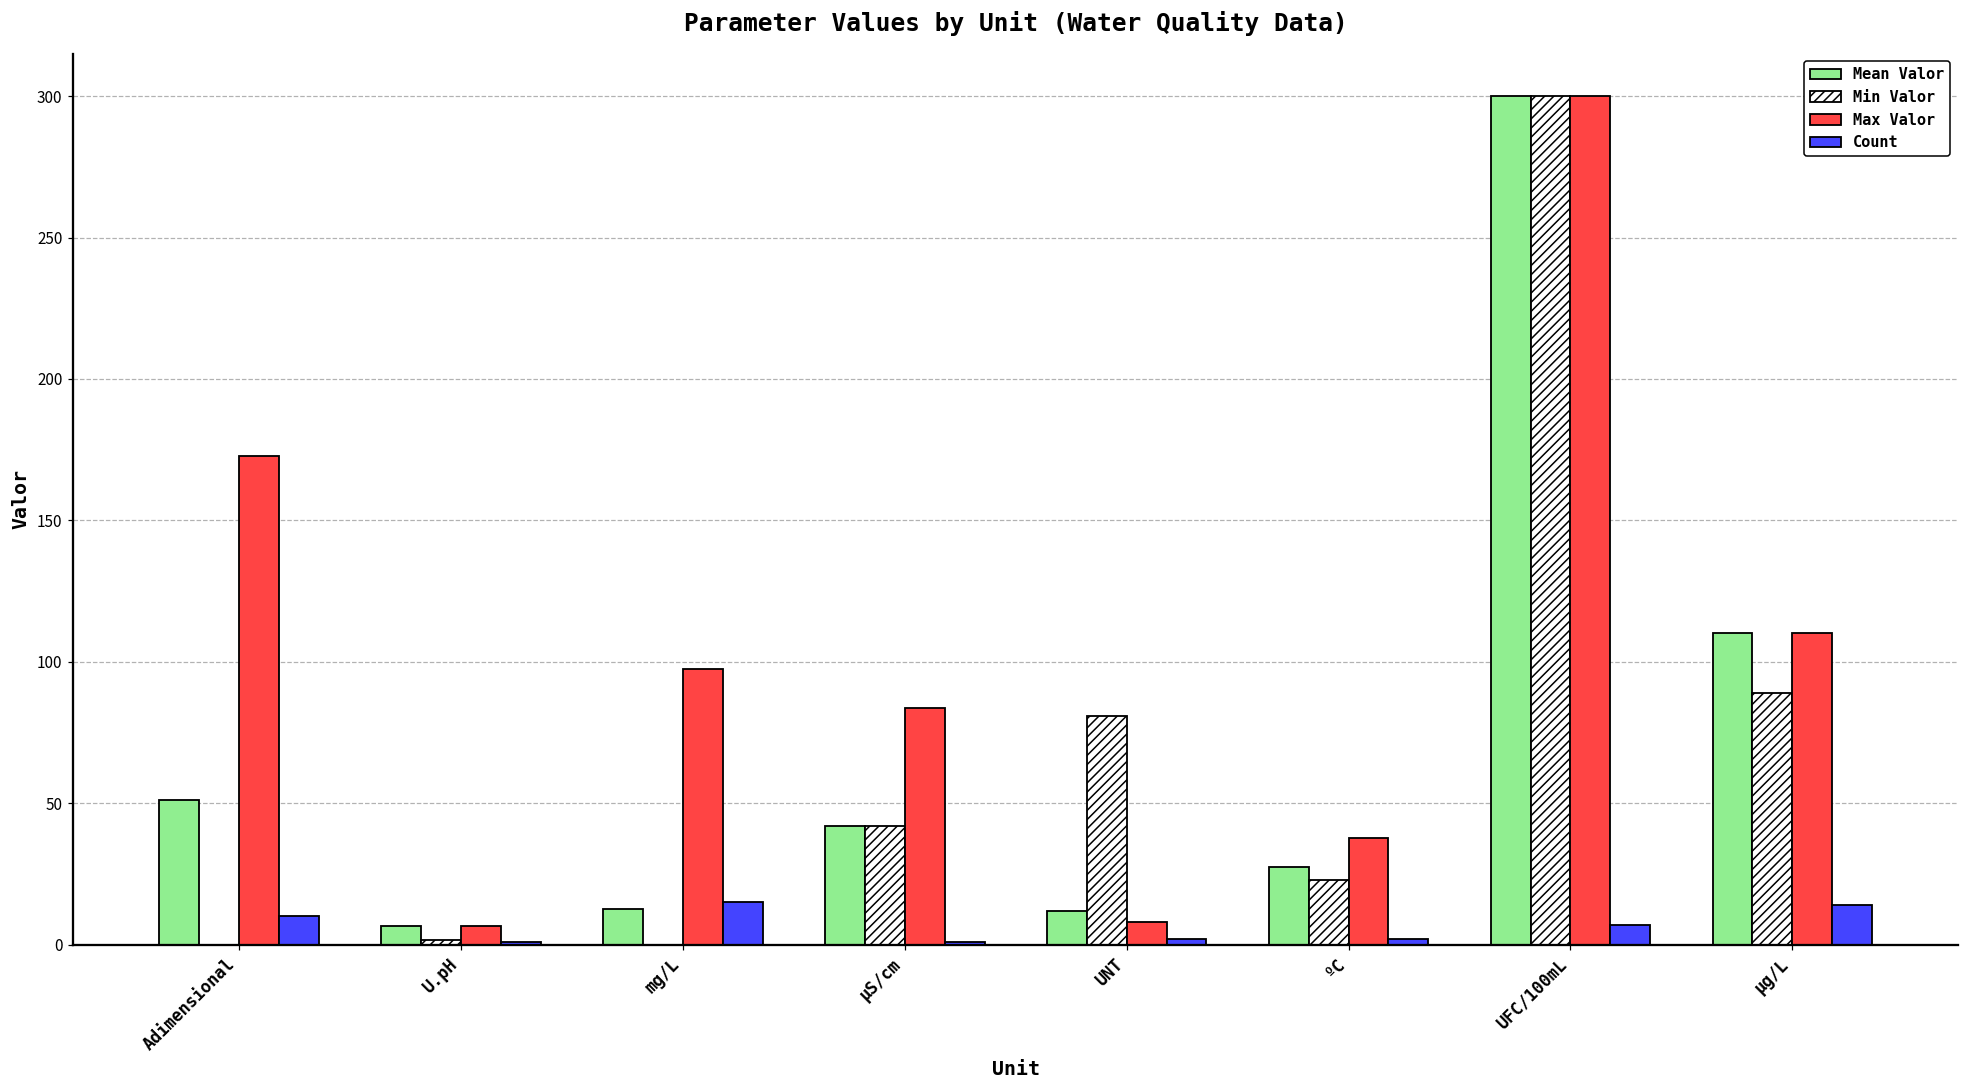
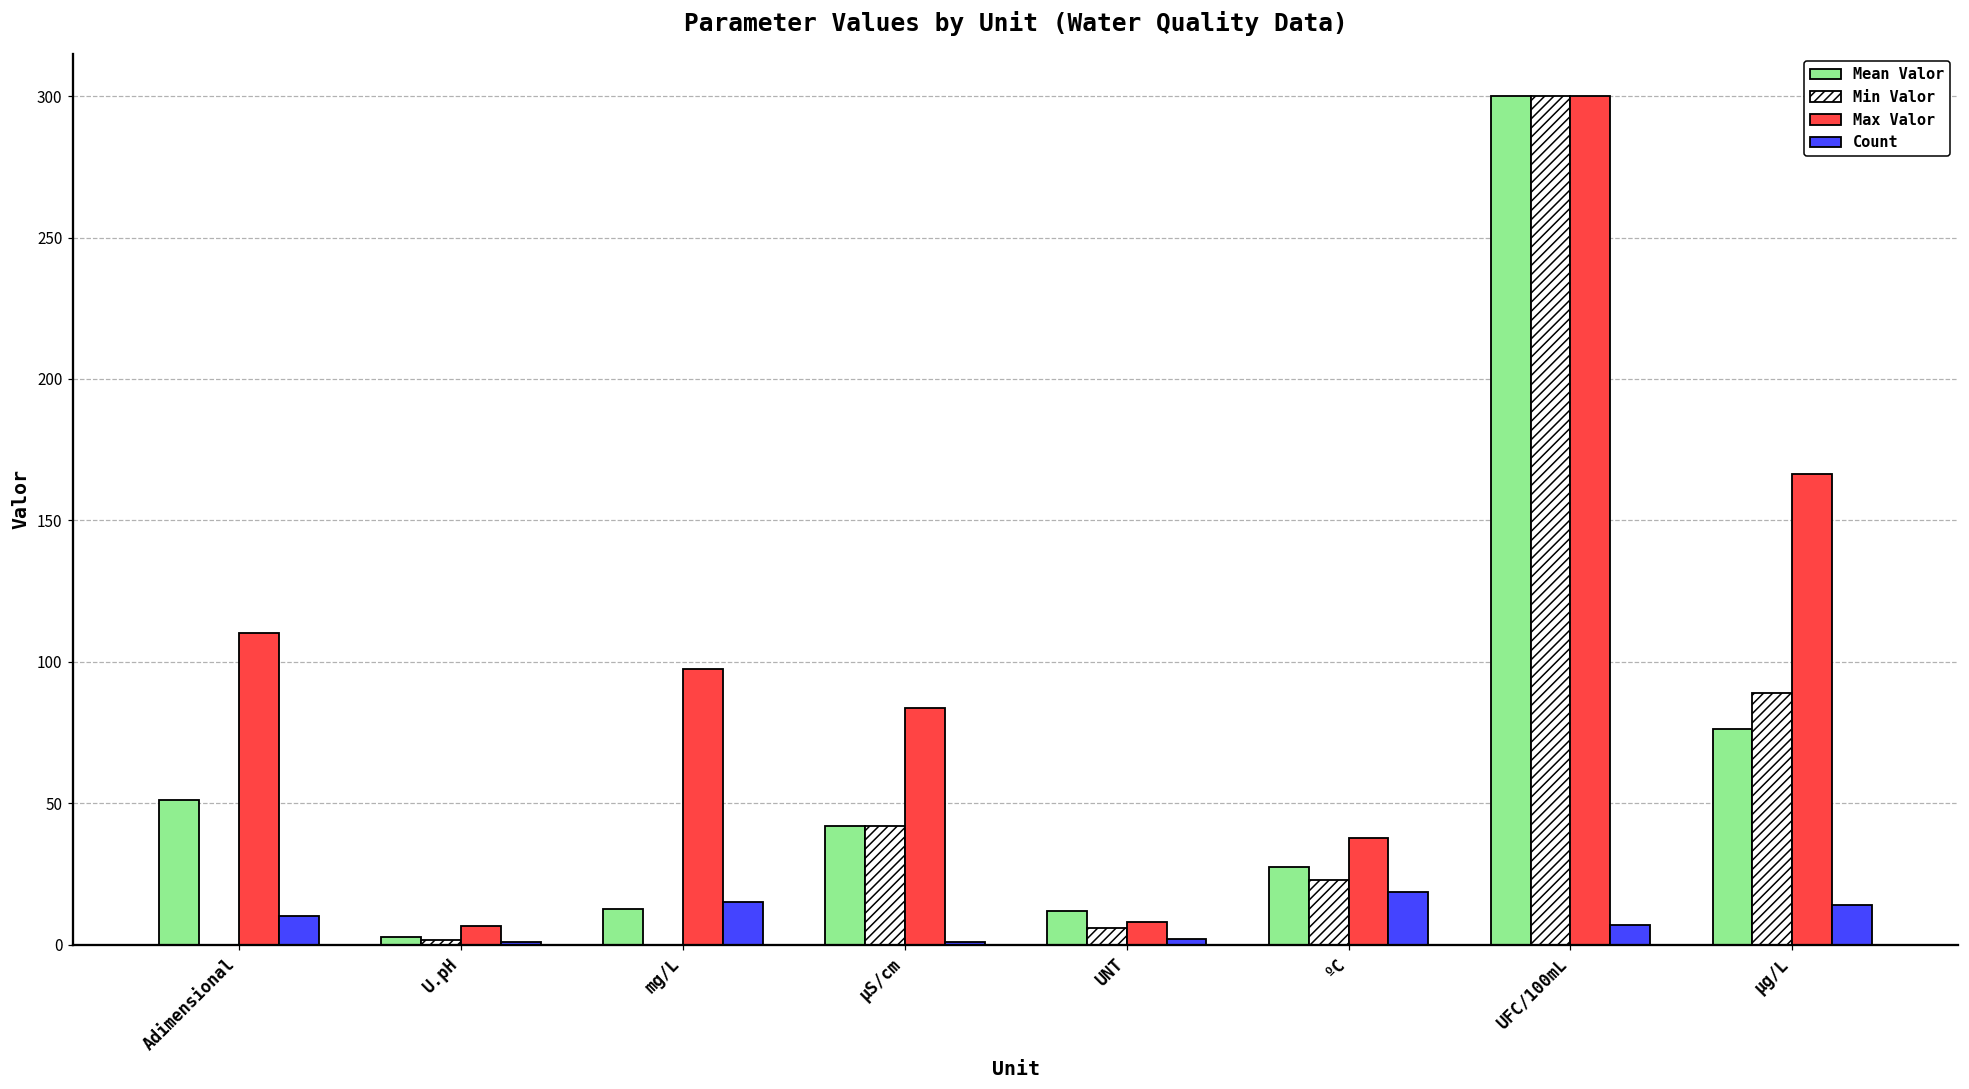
Max Valor, Adimensional: 173 -> 110
Mean Valor, U.pH: 6 -> 3
Min Valor, UNT: 81 -> 6
Count, ºC: 2 -> 19
Mean Valor, µg/L: 110 -> 76
Max Valor, µg/L: 110 -> 167
